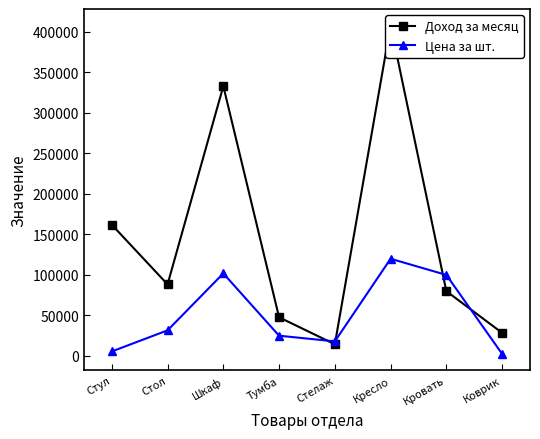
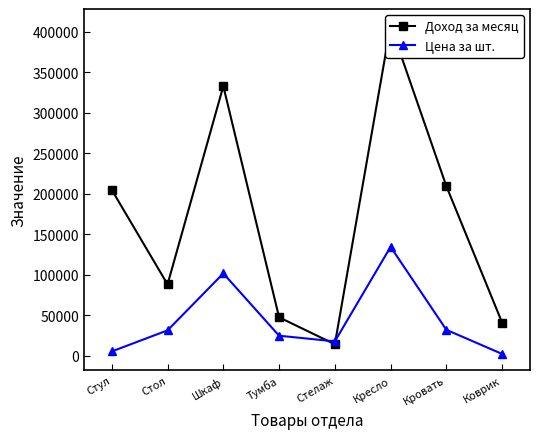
Доход за месяц, Стул: 160000 -> 200000
Цена за шт., Кресло: 120000 -> 130000
Доход за месяц, Кровать: 80000 -> 210000
Цена за шт., Кровать: 100000 -> 30000
Доход за месяц, Коврик: 30000 -> 40000
